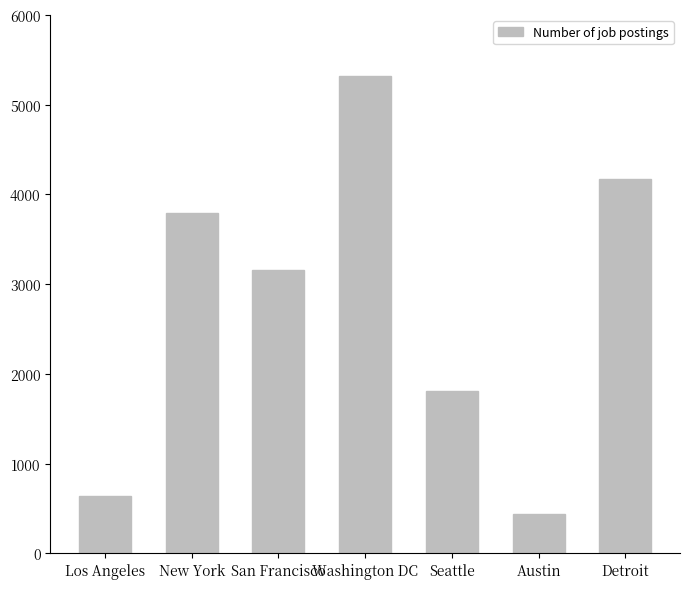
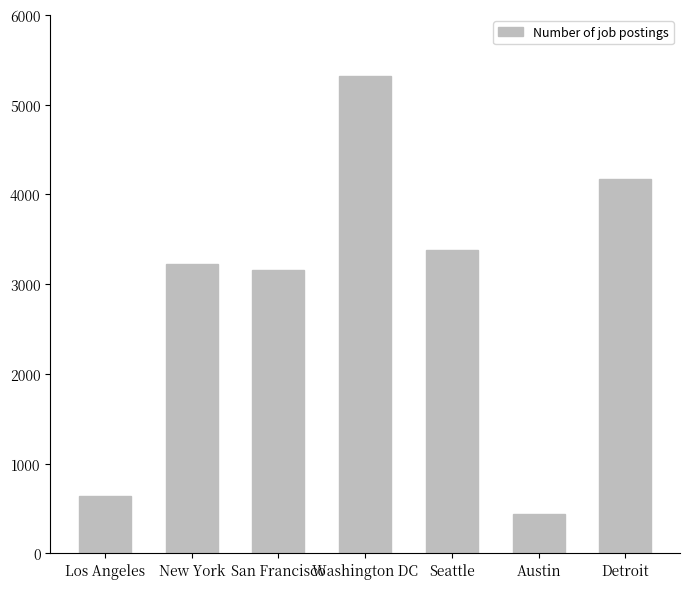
New York: 3800 -> 3200
Seattle: 1800 -> 3400
